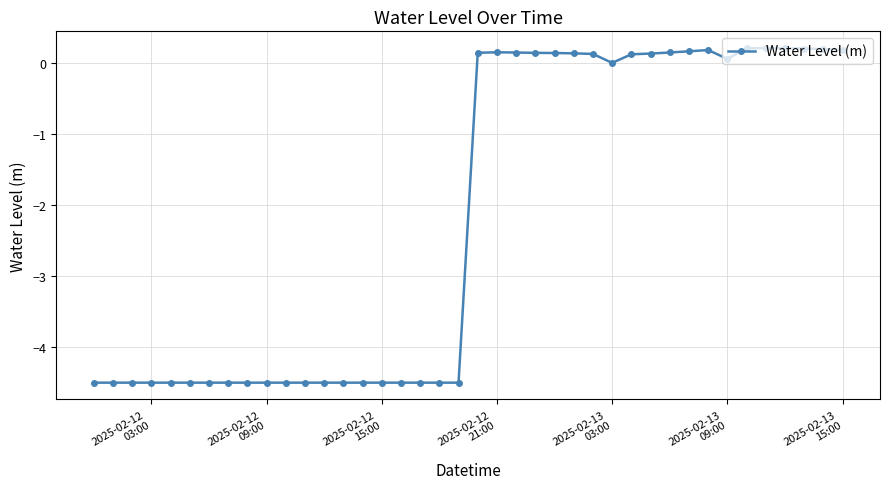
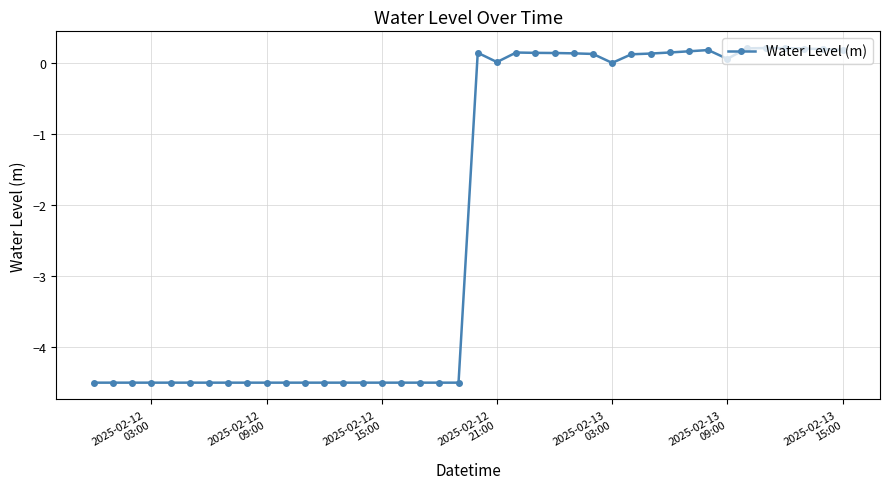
2025-02-12 21:00: 0.2 -> 0.0
